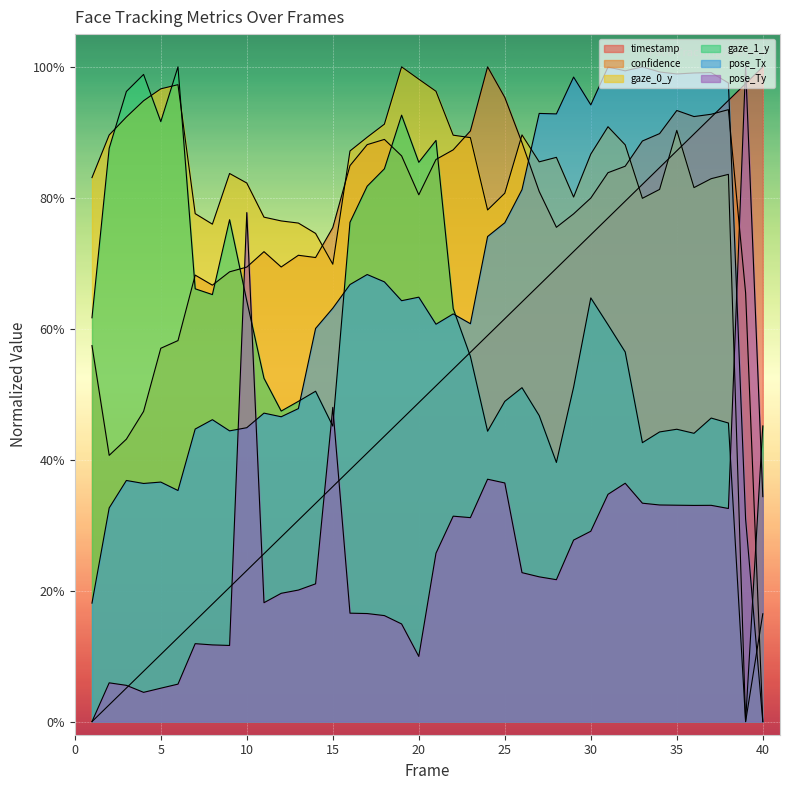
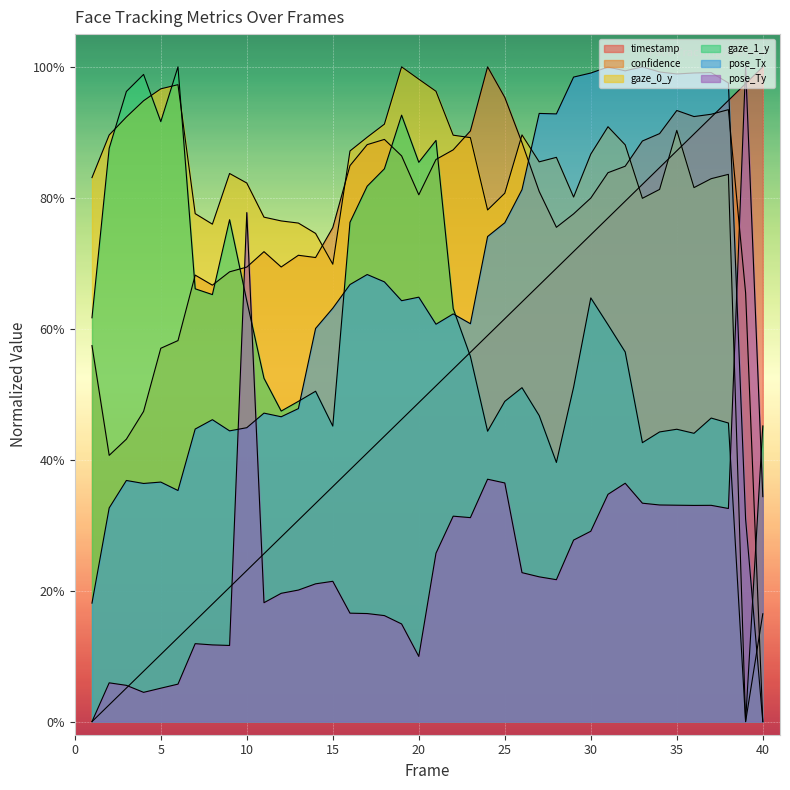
pose_Ty, 15: 48% -> 21%
pose_Tx, 30: 94% -> 99%
